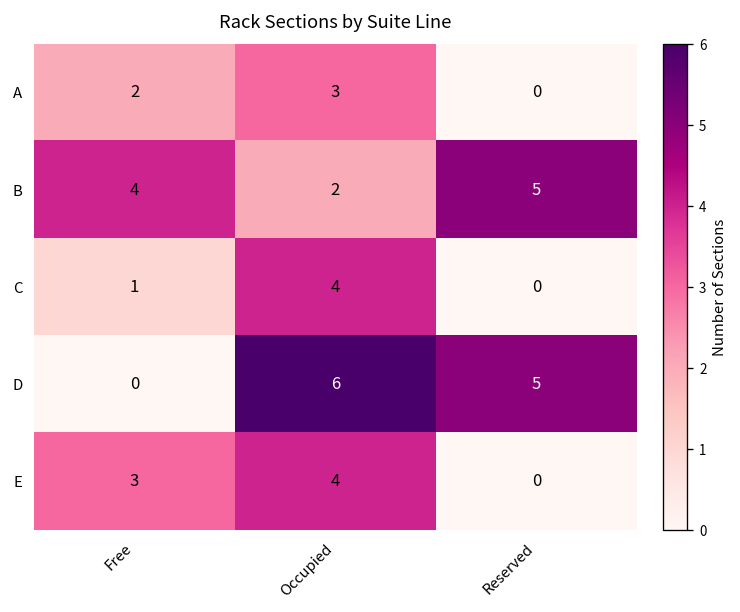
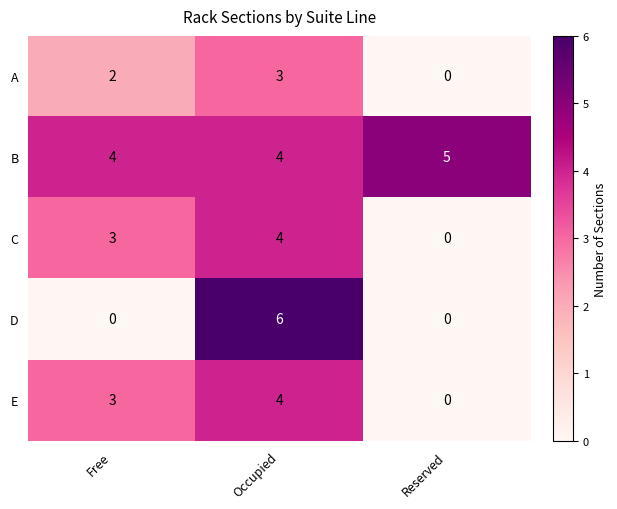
B, Occupied: 2 -> 4
C, Free: 1 -> 3
D, Reserved: 5 -> 0
